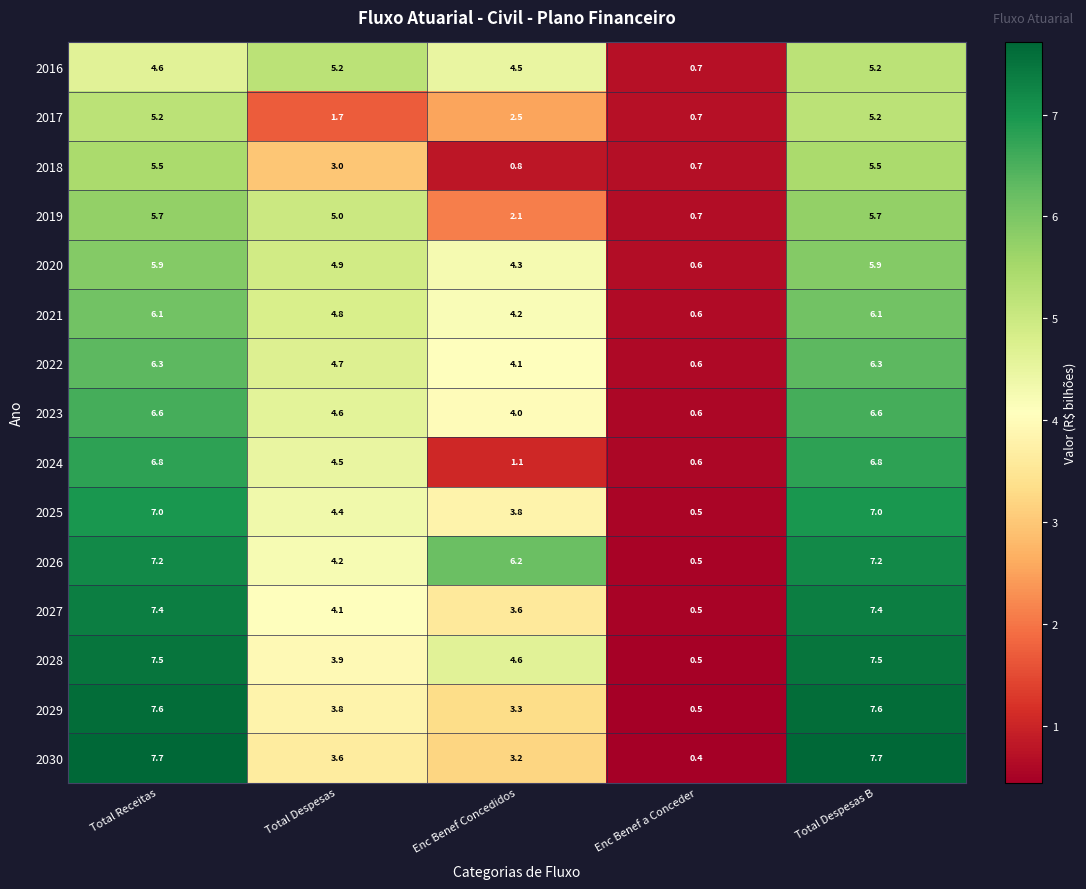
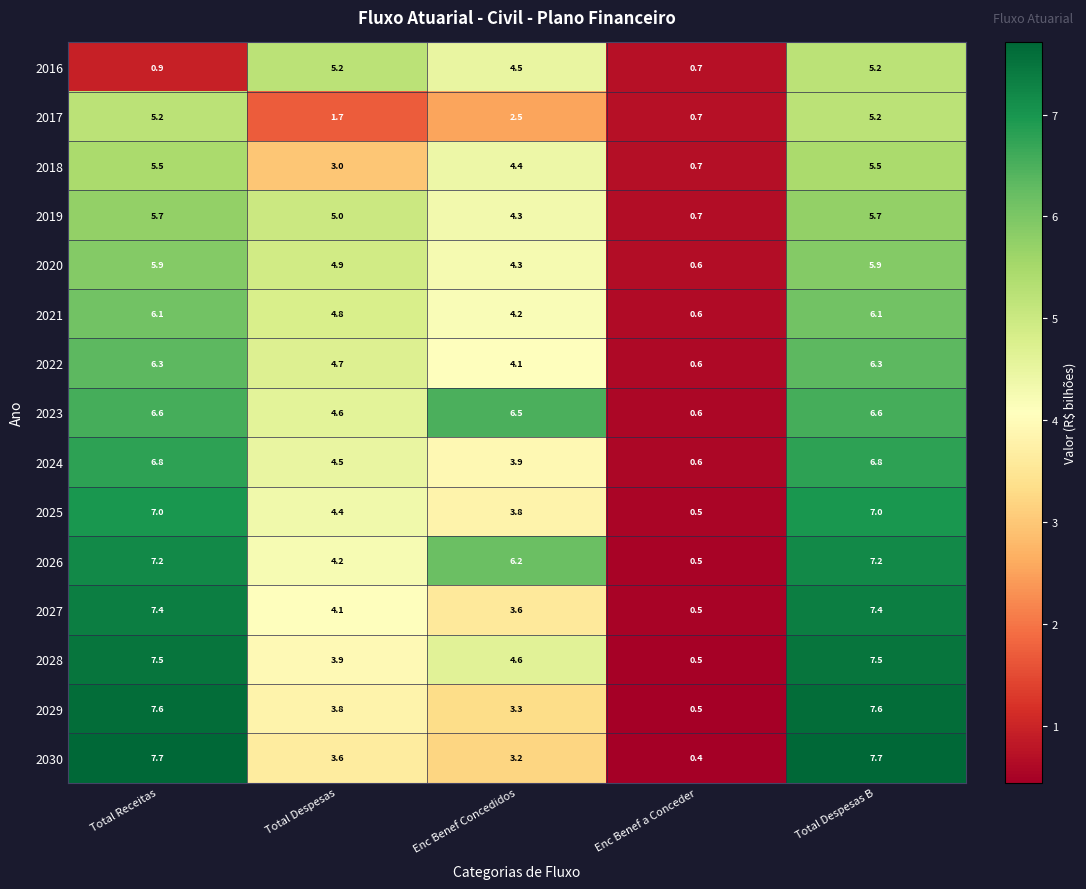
2016, Total Receitas: 4.6 -> 0.9
2018, Enc Benef Concedidos: 0.8 -> 4.4
2019, Enc Benef Concedidos: 2.1 -> 4.3
2023, Enc Benef Concedidos: 4.0 -> 6.5
2024, Enc Benef Concedidos: 1.1 -> 3.9
